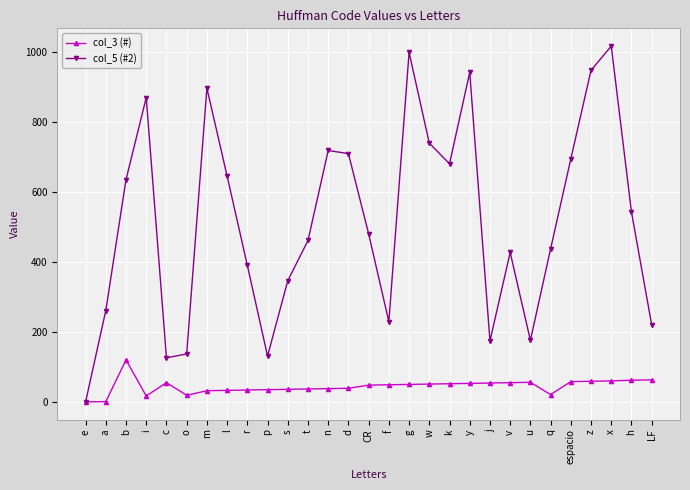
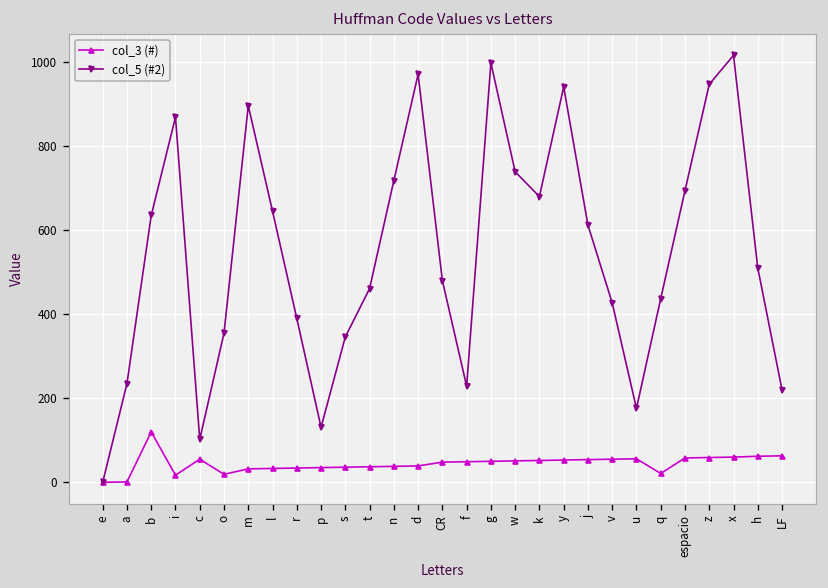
col_5 (#2), a: 260 -> 240
col_5 (#2), c: 130 -> 100
col_5 (#2), o: 140 -> 360
col_5 (#2), d: 710 -> 970
col_5 (#2), j: 170 -> 610
col_5 (#2), h: 540 -> 510
